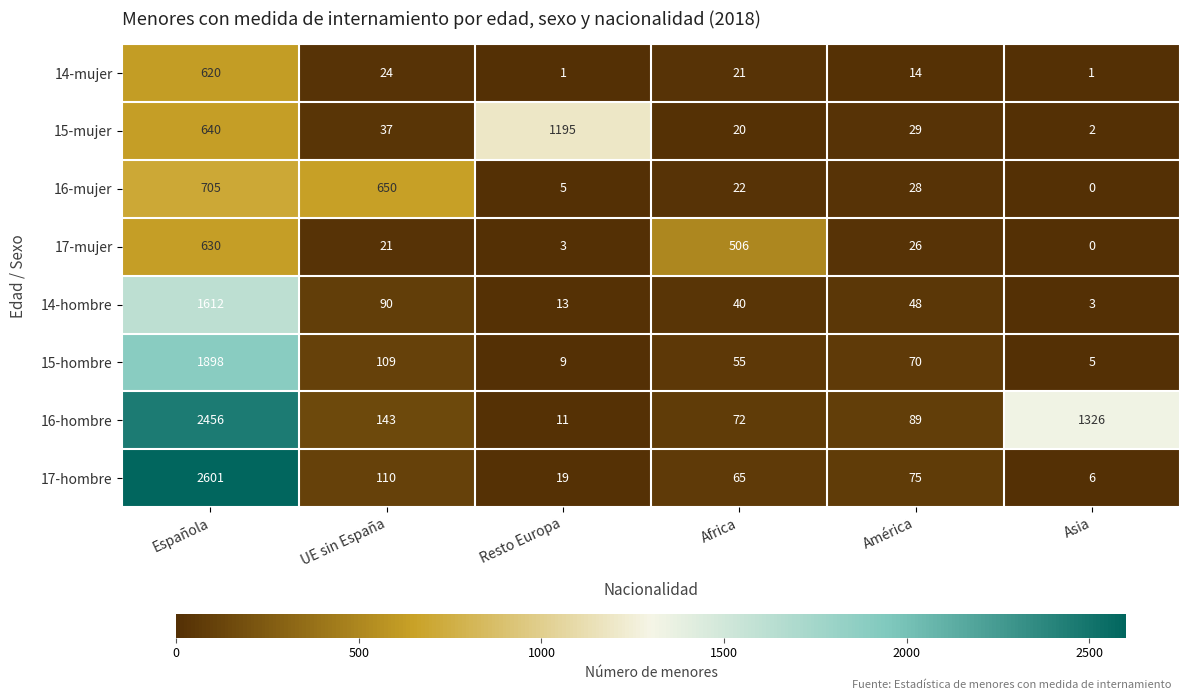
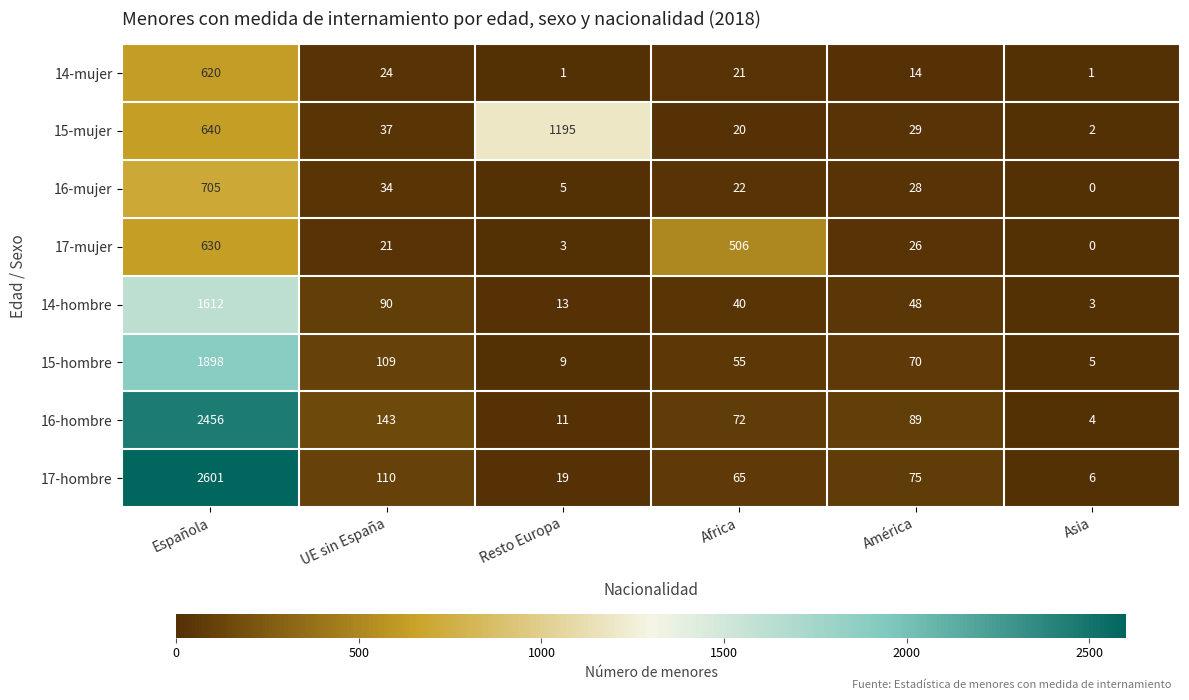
16-mujer, UE sin España: 650 -> 34
16-hombre, Asia: 1326 -> 4
